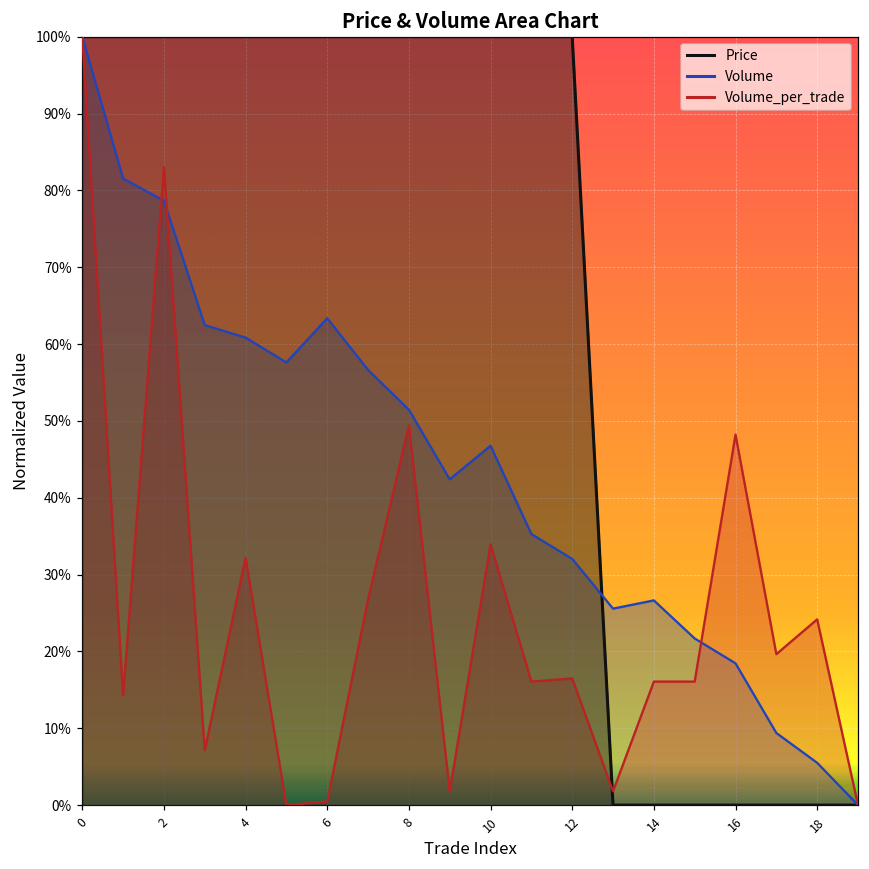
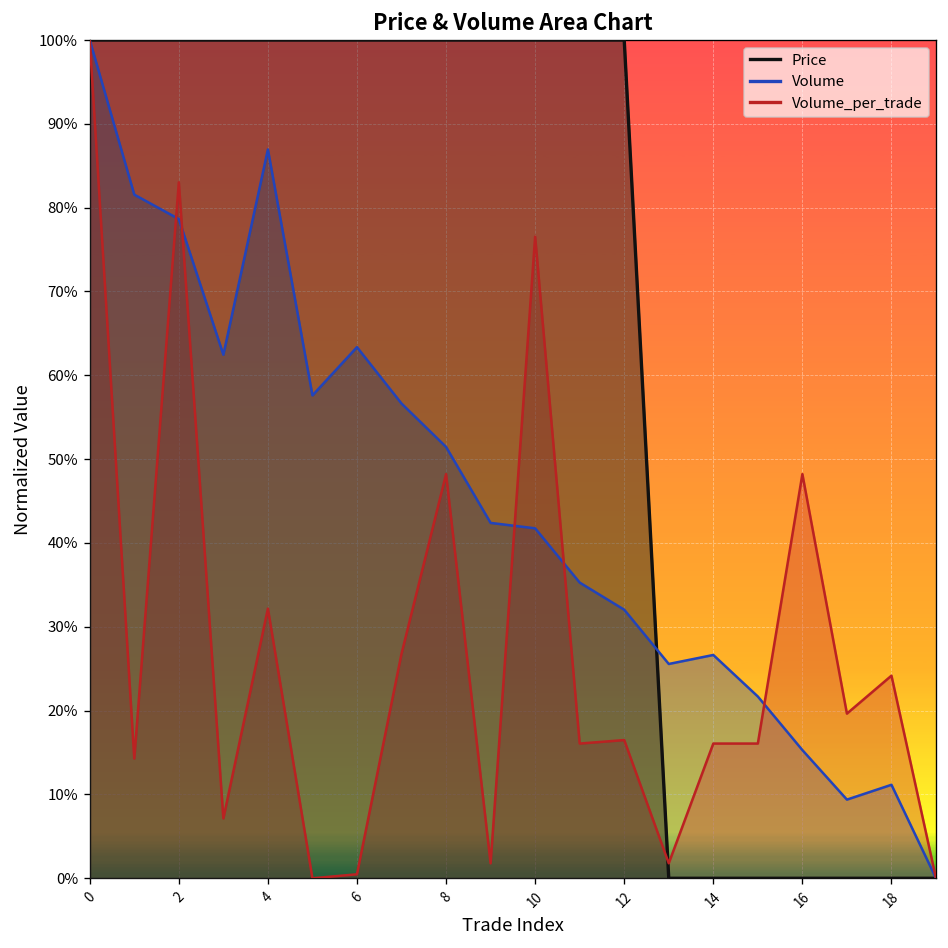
Volume, 4: 61% -> 87%
Volume_per_trade, 8: 49% -> 48%
Volume, 10: 47% -> 42%
Volume_per_trade, 10: 34% -> 77%
Volume, 16: 18% -> 15%
Volume, 18: 6% -> 11%
